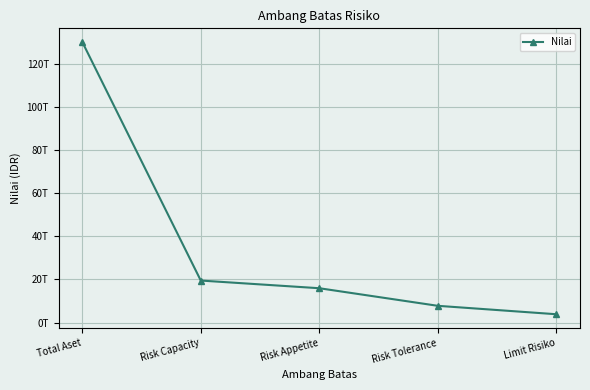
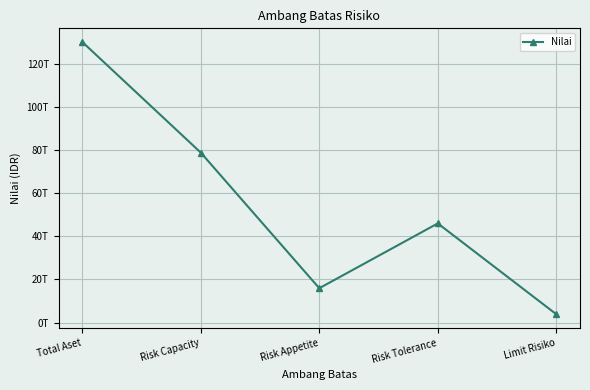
Risk Capacity: 20T -> 79T
Risk Tolerance: 8T -> 46T
